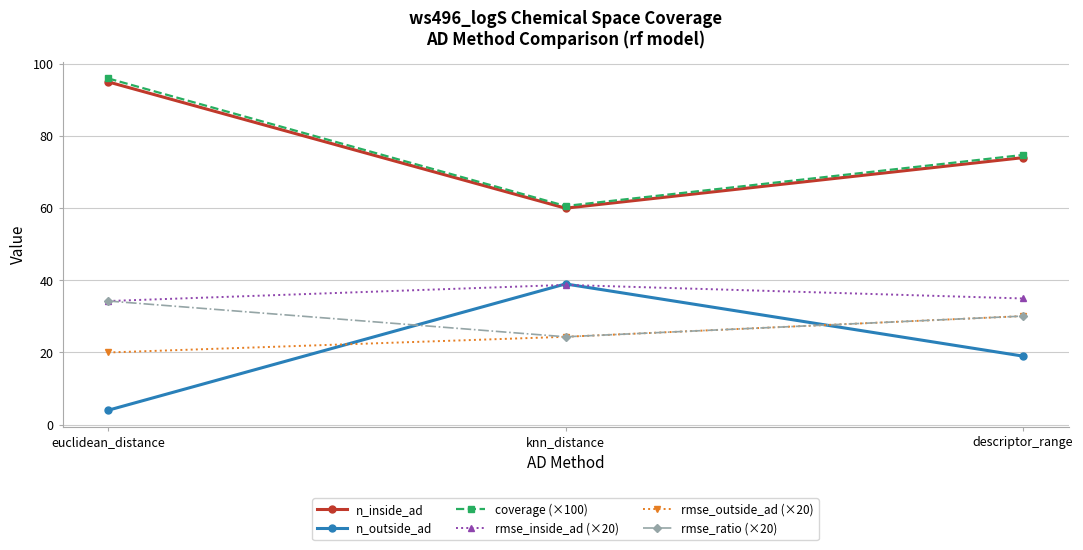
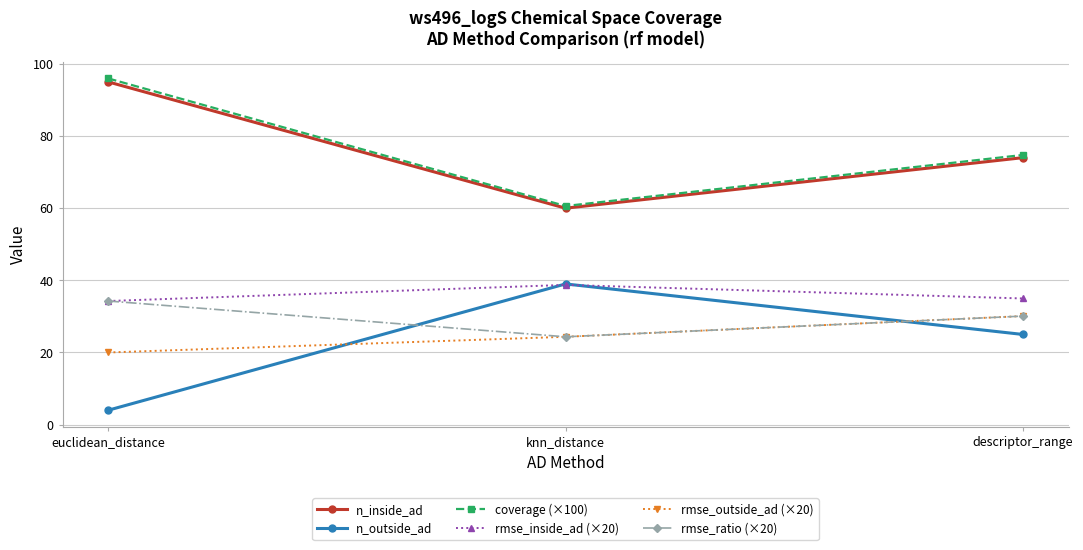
n_outside_ad, descriptor_range: 19 -> 25
